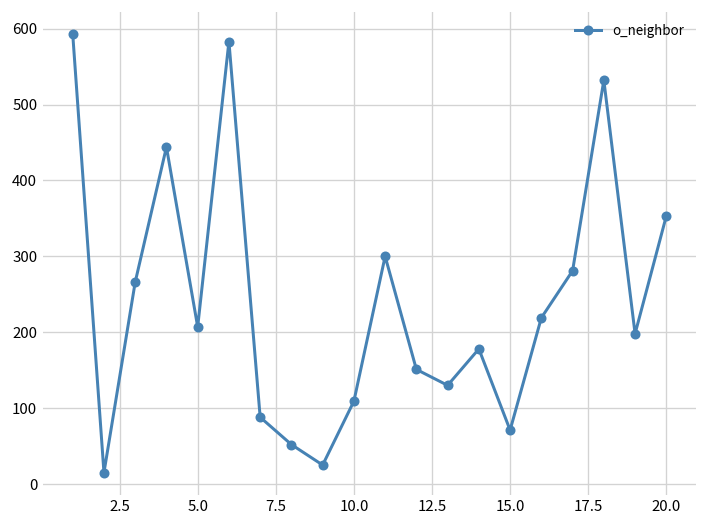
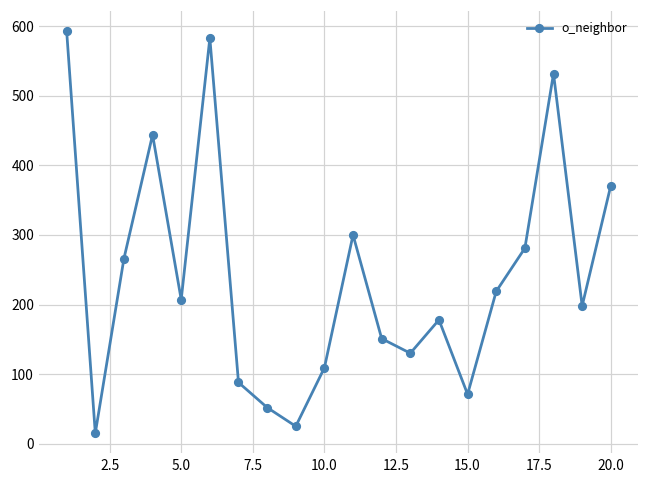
20.0: 350 -> 370
